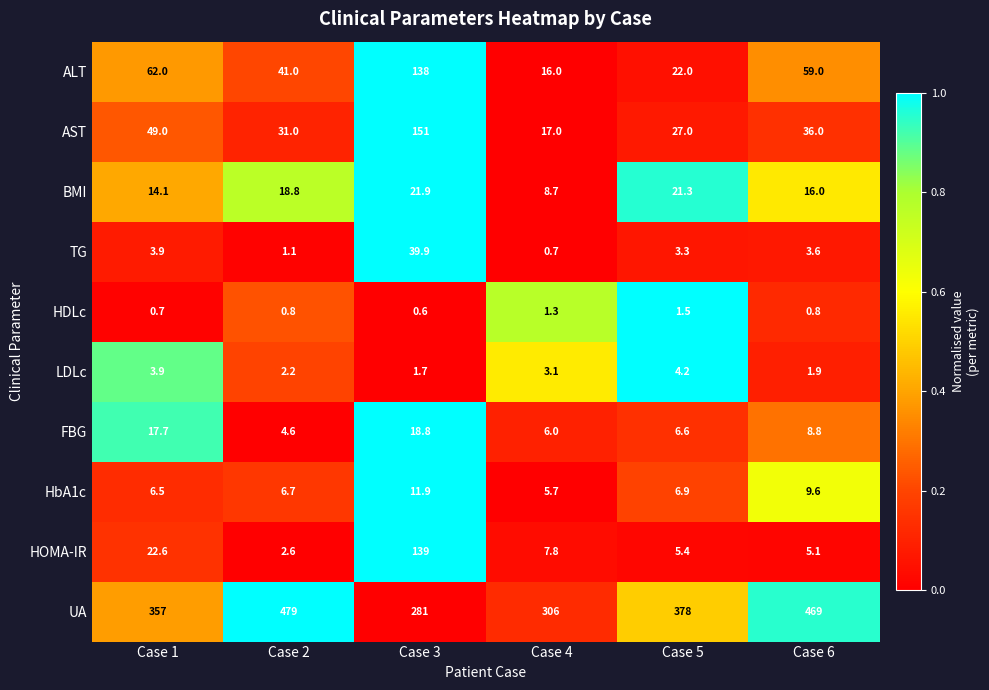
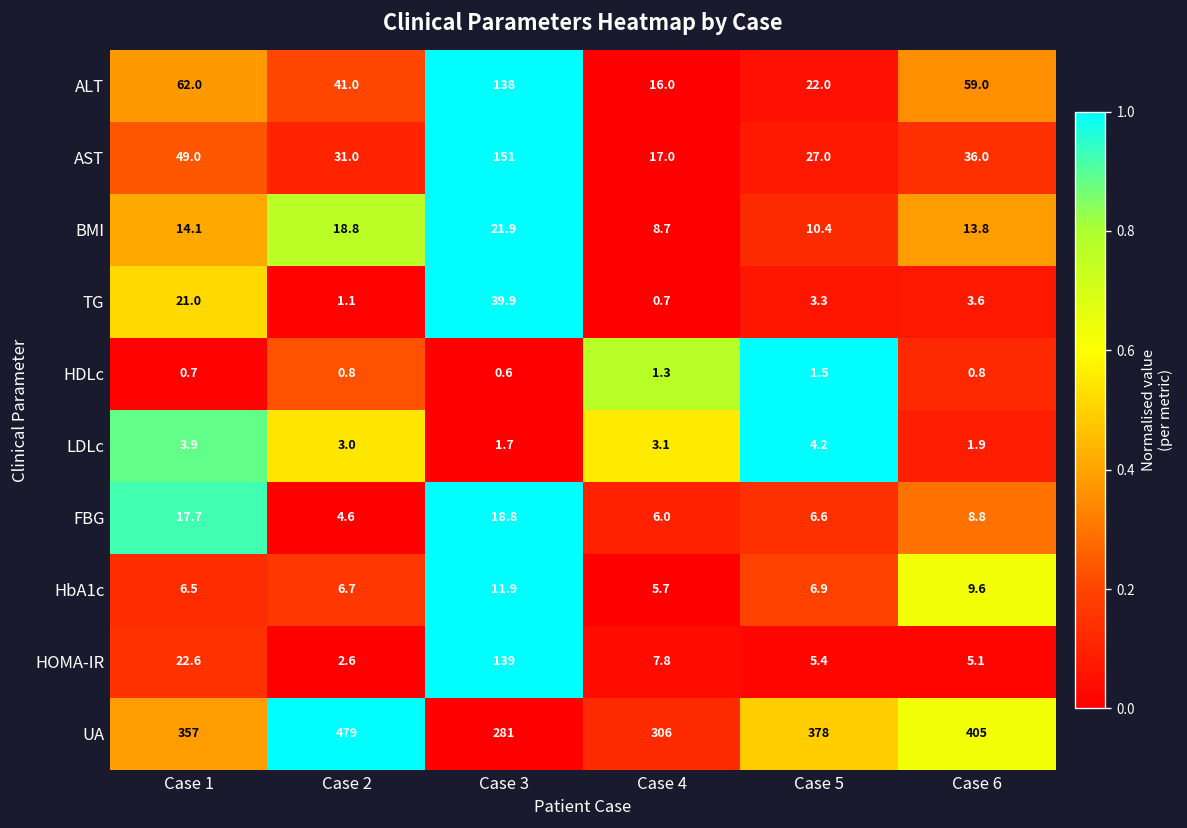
BMI, Case 5: 21.3 -> 10.4
BMI, Case 6: 16.0 -> 13.8
TG, Case 1: 3.9 -> 21.0
LDLc, Case 2: 2.2 -> 3.0
UA, Case 6: 469 -> 405
